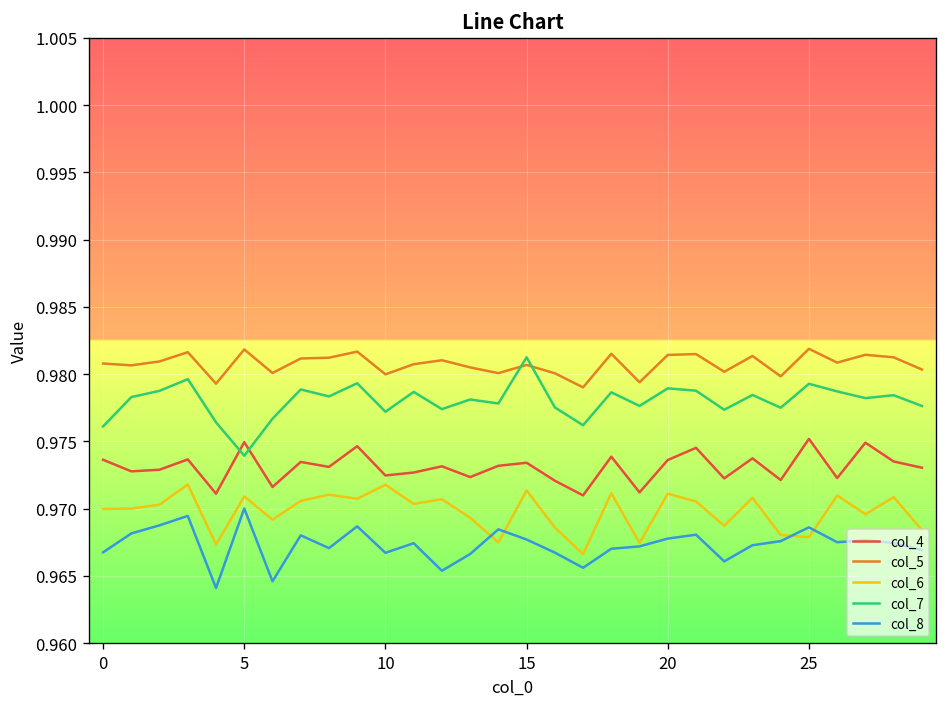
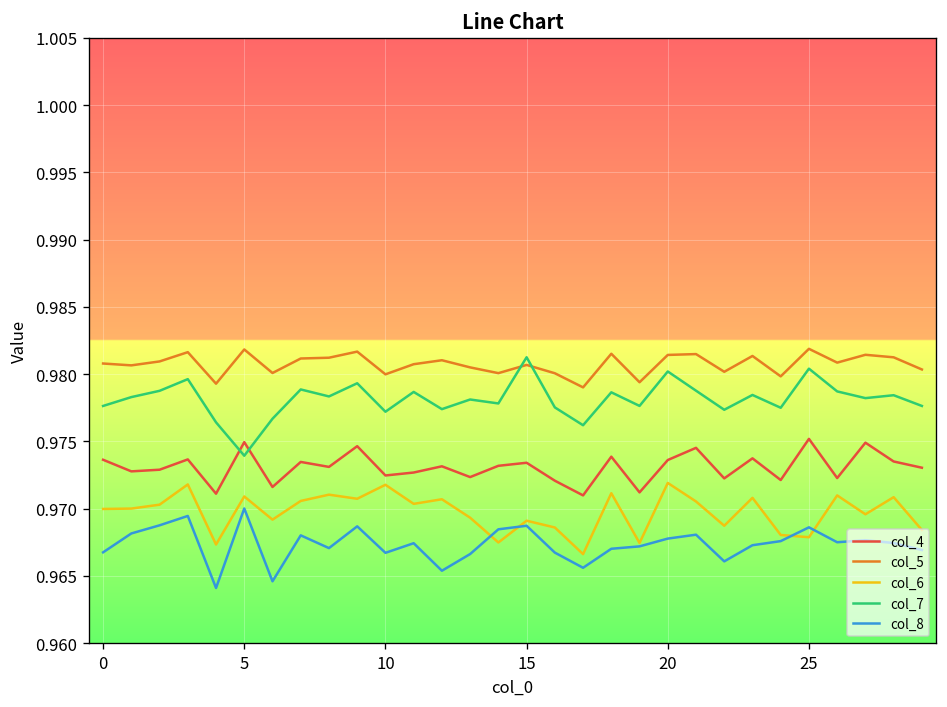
col_7, 0: 0.9761 -> 0.9776
col_6, 15: 0.9714 -> 0.9691
col_8, 15: 0.9677 -> 0.9687
col_6, 20: 0.9711 -> 0.9719
col_7, 20: 0.9789 -> 0.9802
col_7, 25: 0.9793 -> 0.9804
